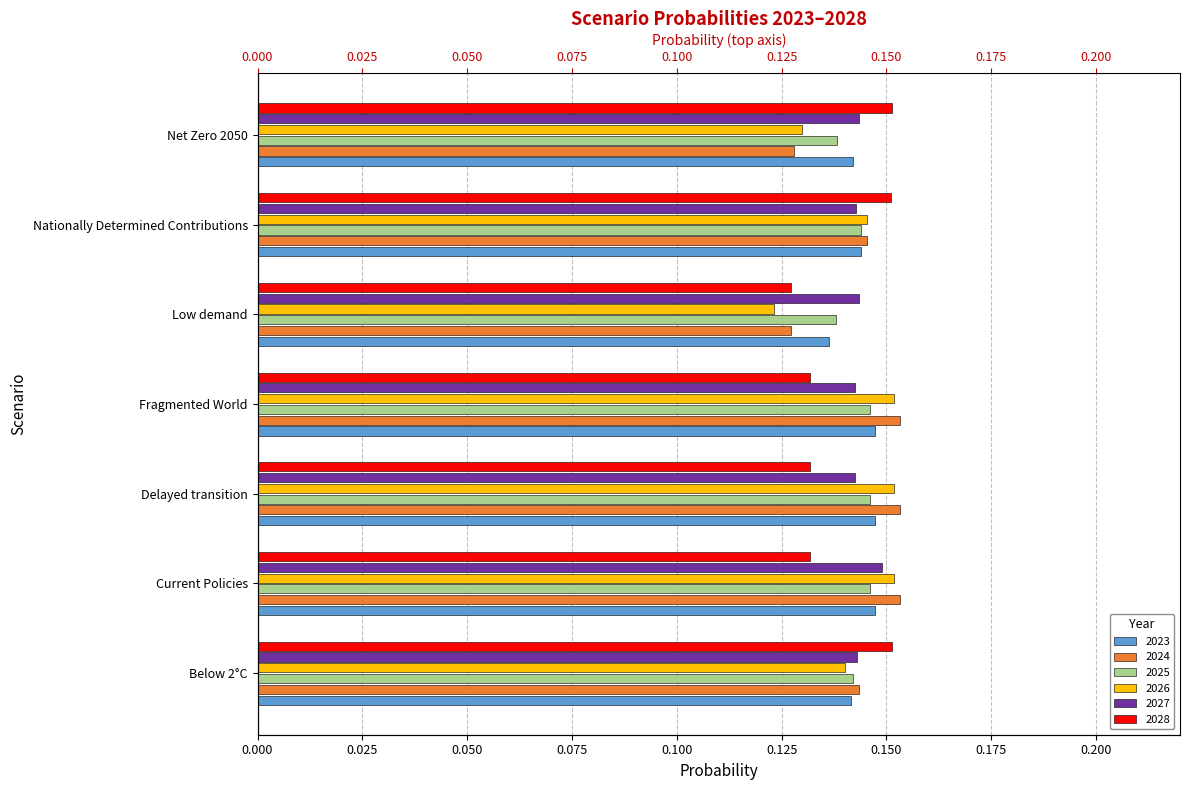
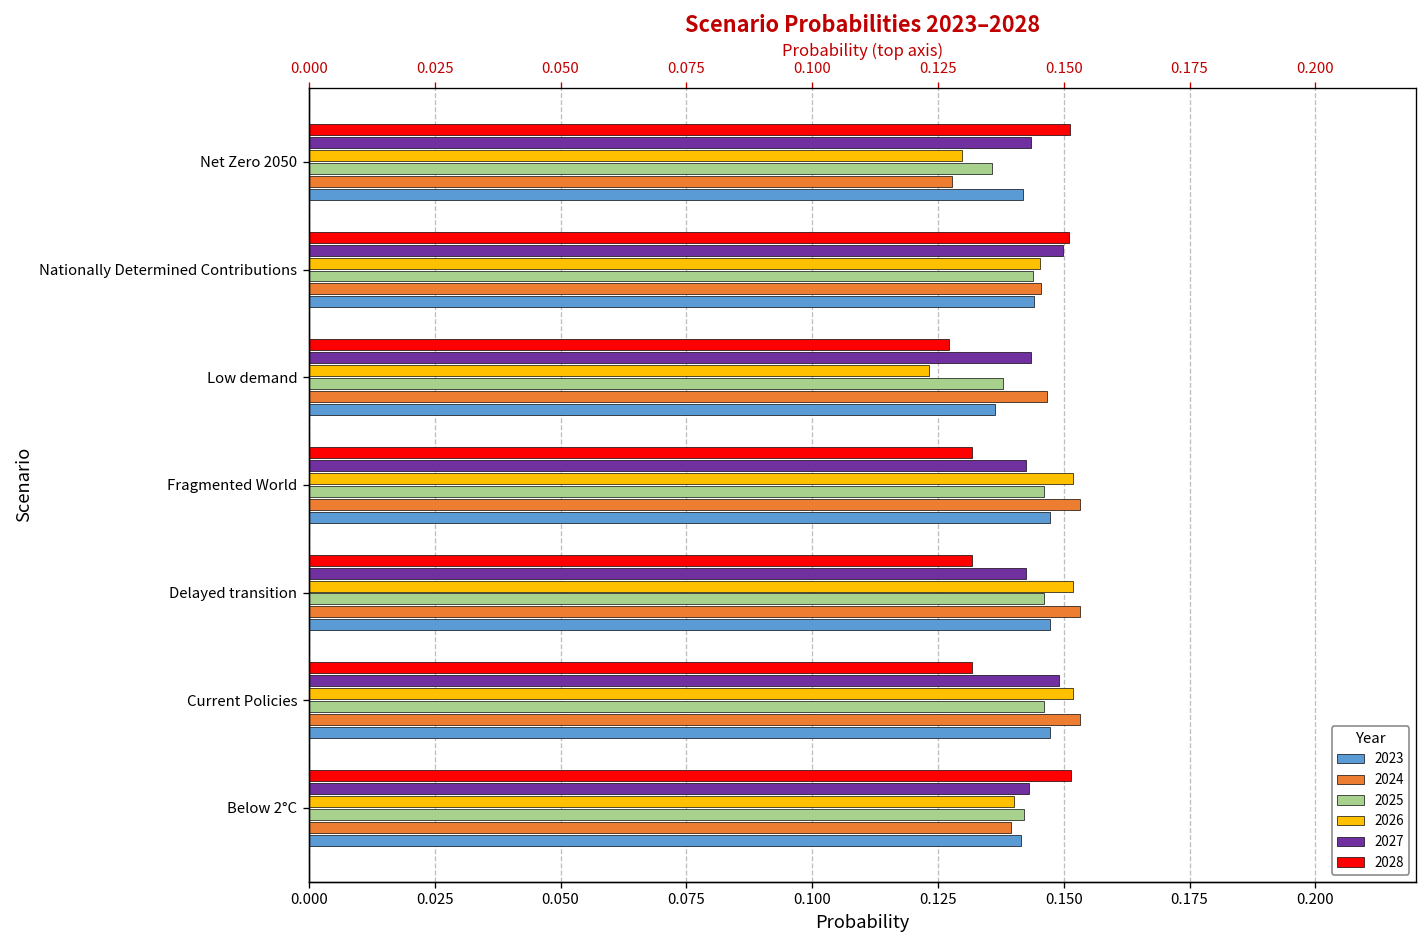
2025, Net Zero 2050: 0.138 -> 0.136
2027, Nationally Determined Contributions: 0.143 -> 0.150
2024, Low demand: 0.127 -> 0.147
2024, Below 2°C: 0.143 -> 0.140
